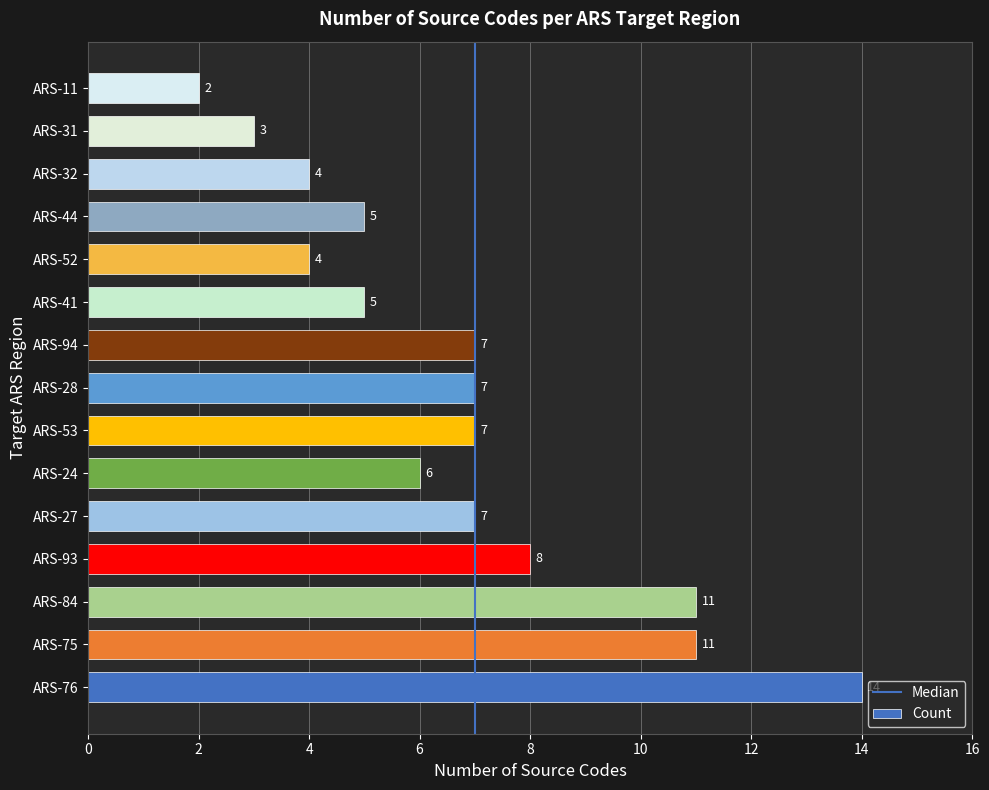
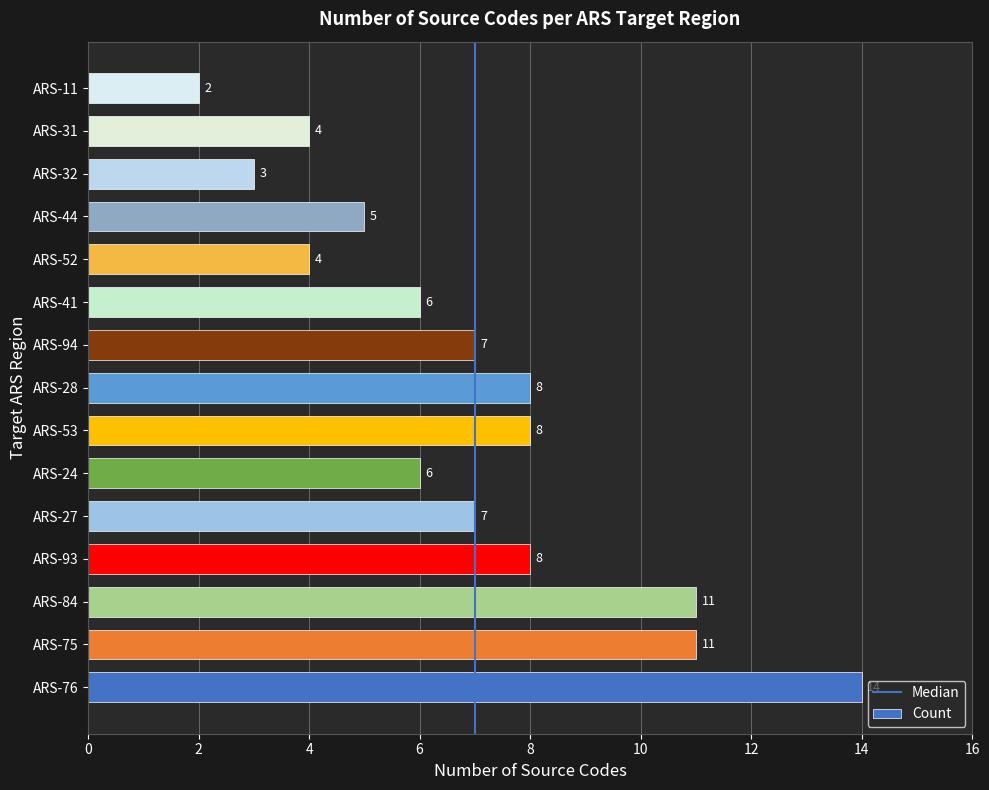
ARS-31: 3 -> 4
ARS-32: 4 -> 3
ARS-41: 5 -> 6
ARS-28: 7 -> 8
ARS-53: 7 -> 8
